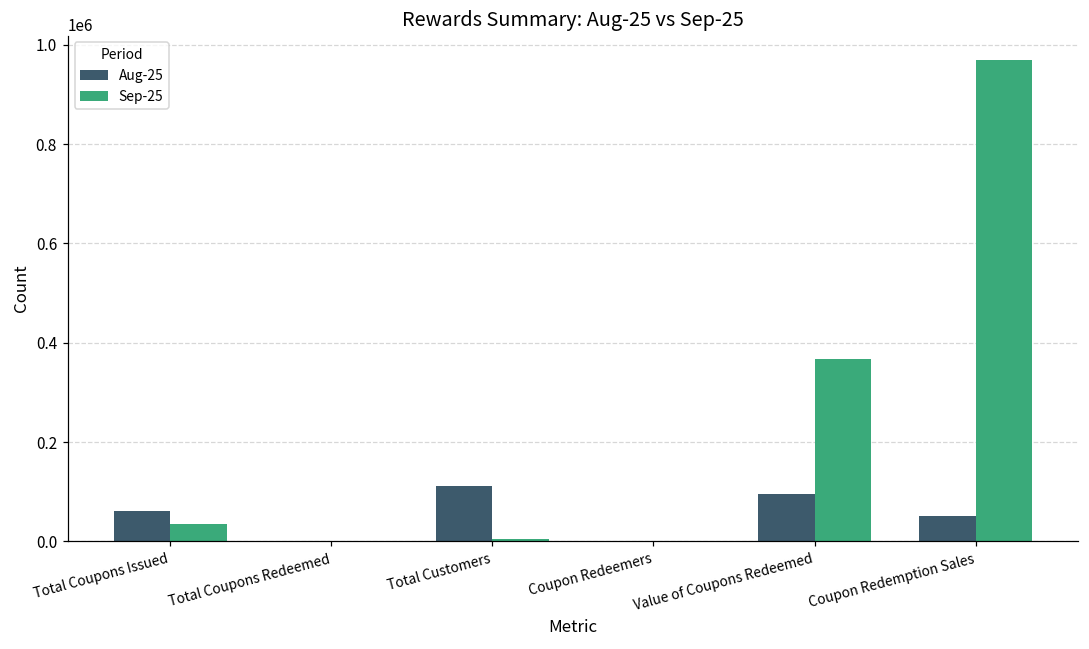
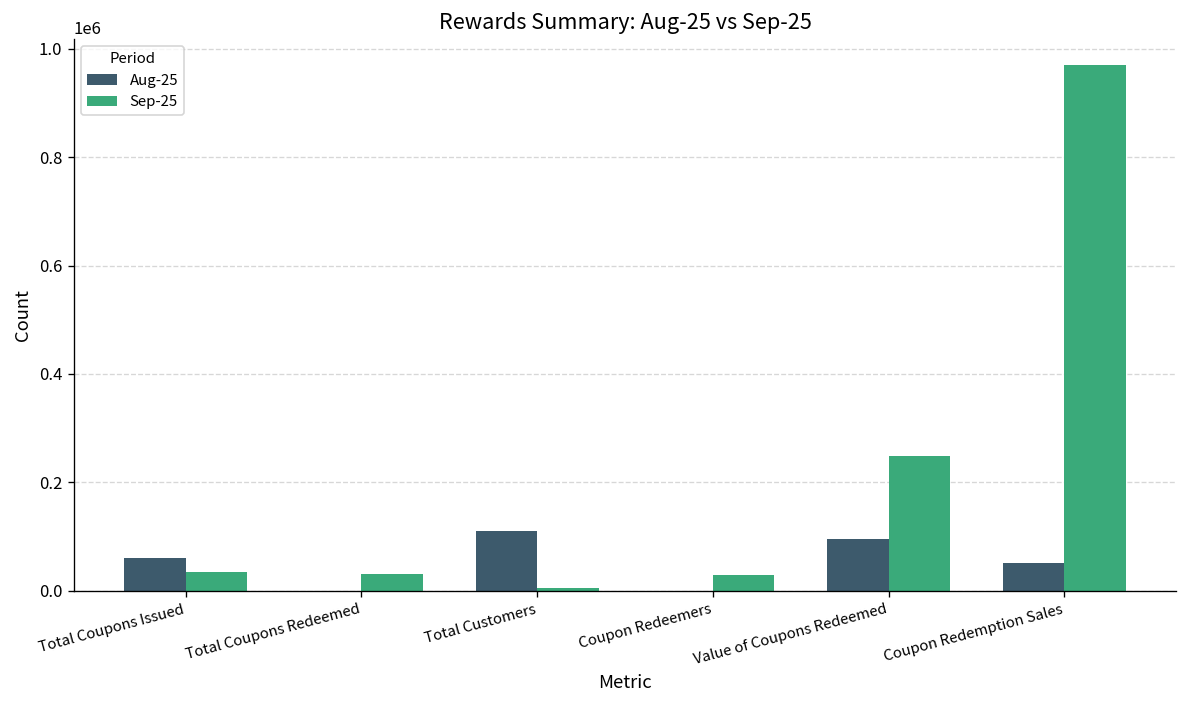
Sep-25, Total Coupons Redeemed: 0 -> 30000
Sep-25, Coupon Redeemers: 0 -> 30000
Sep-25, Value of Coupons Redeemed: 370000 -> 250000
